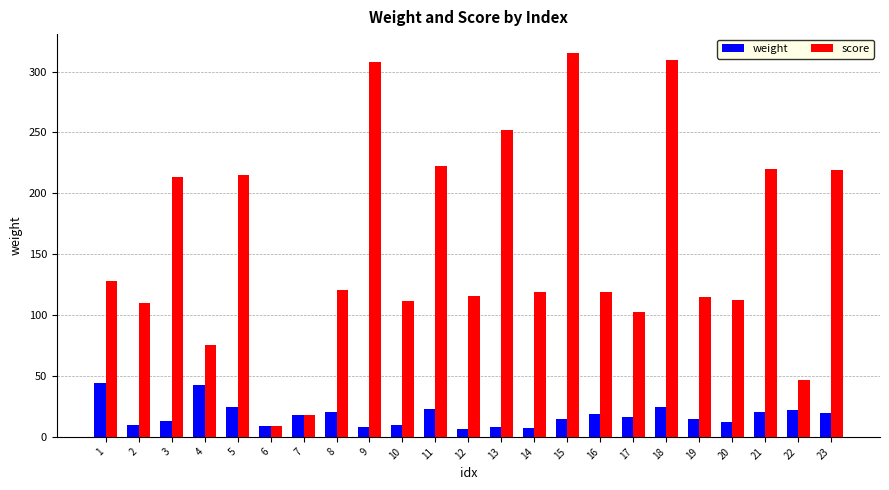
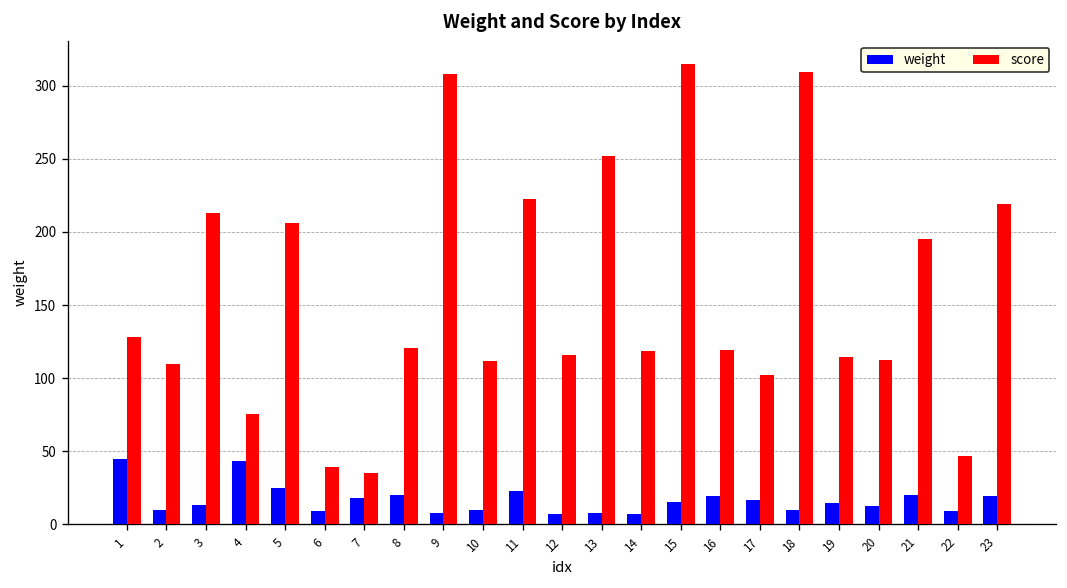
score, 5: 215 -> 206
score, 6: 9 -> 39
score, 7: 18 -> 35
weight, 18: 24 -> 10
score, 21: 220 -> 195
weight, 22: 22 -> 9
